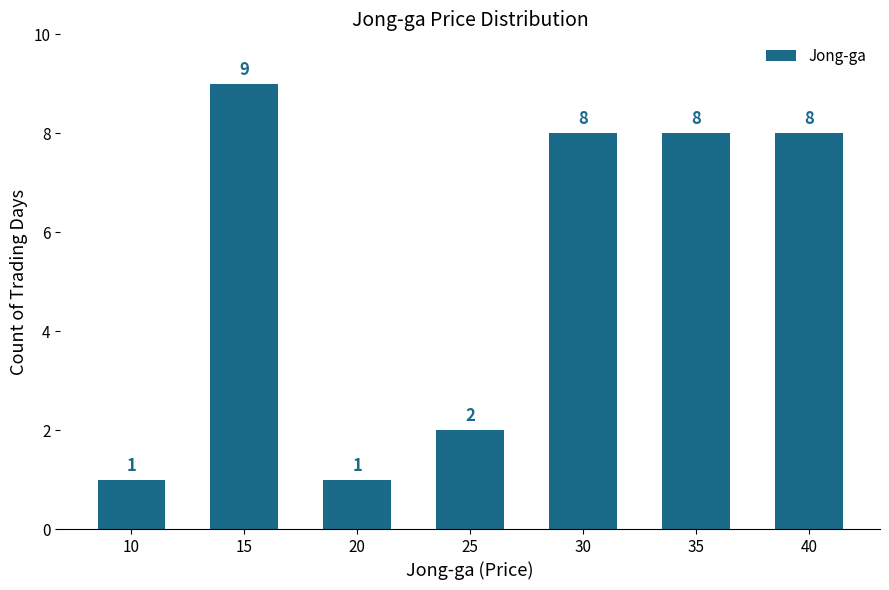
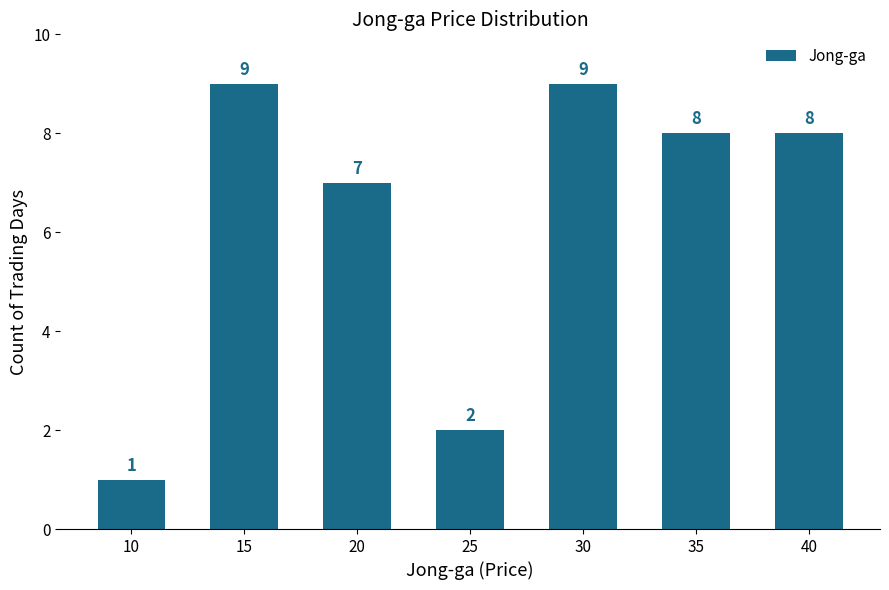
20: 1 -> 7
30: 8 -> 9
